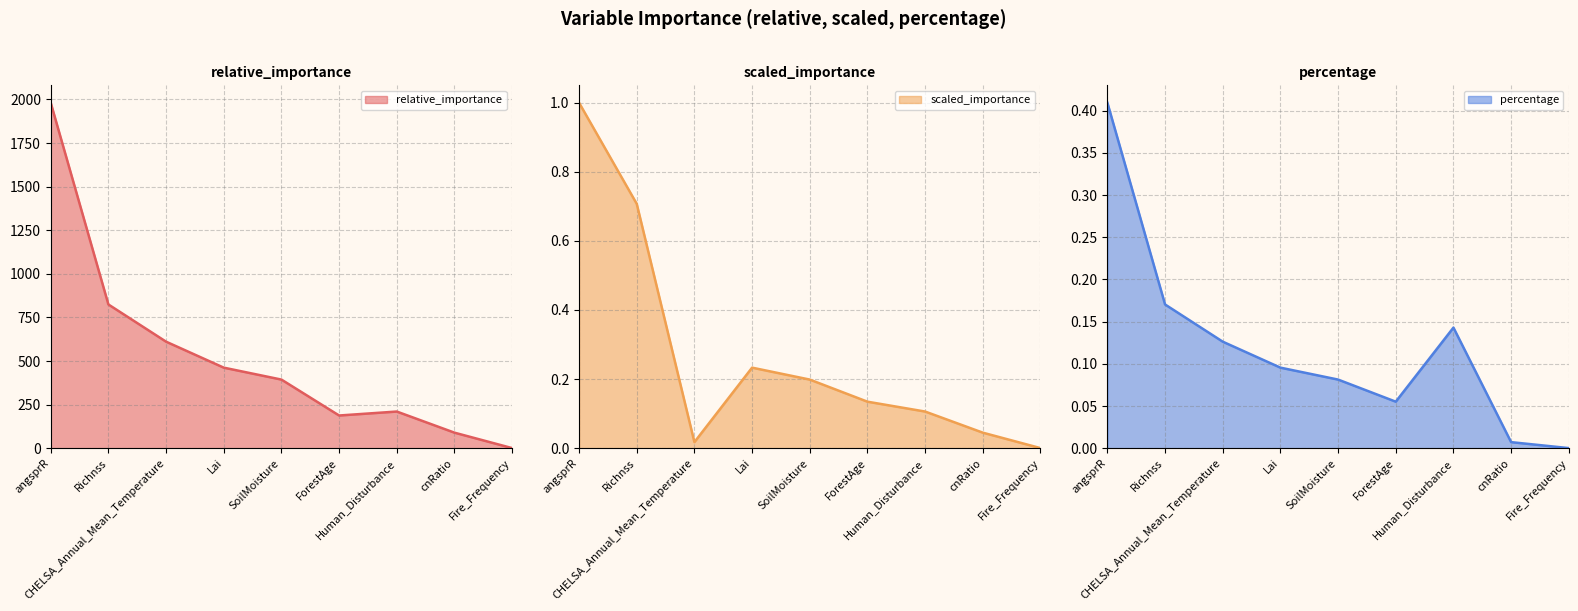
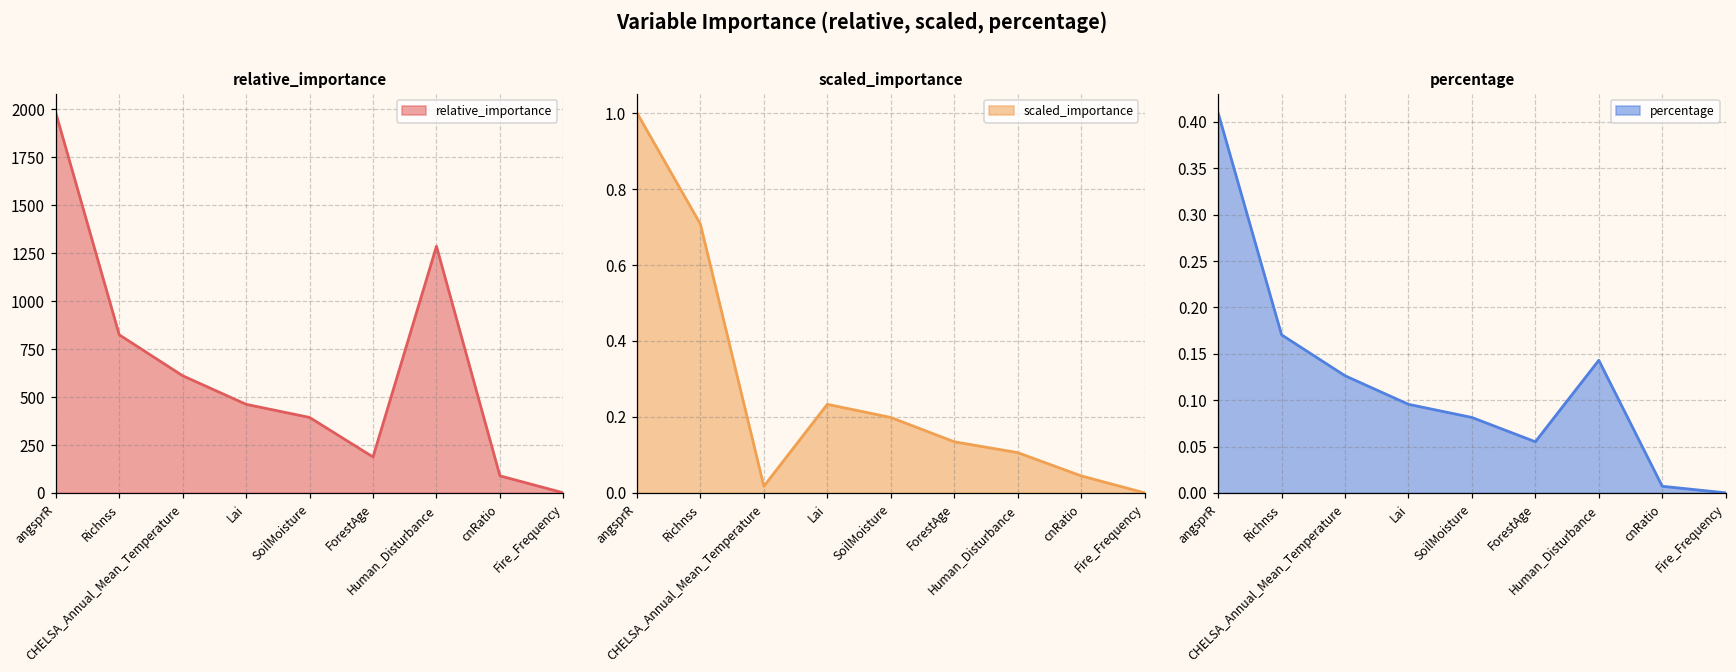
relative_importance, Human_Disturbance: 210 -> 1290
